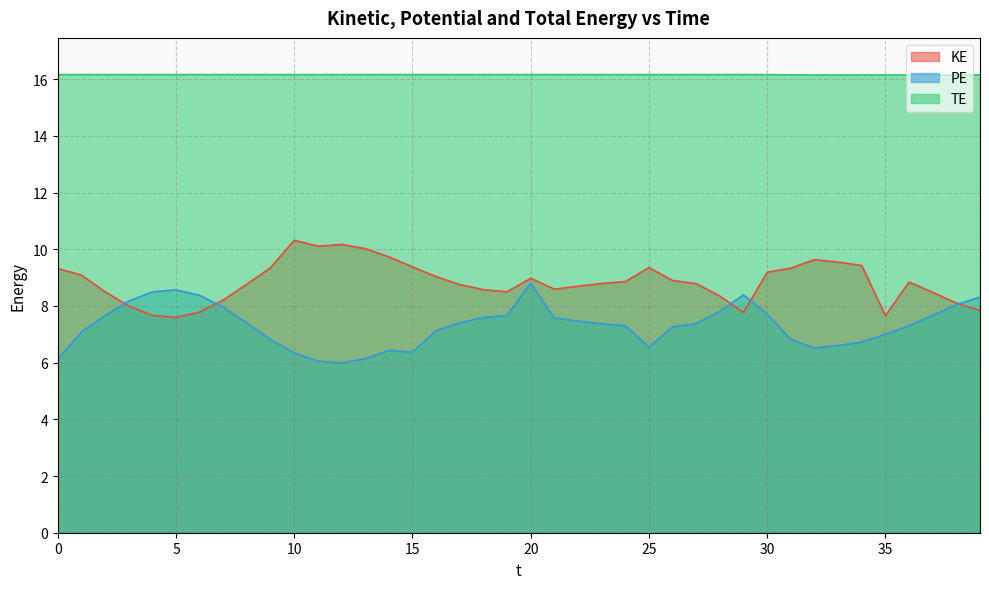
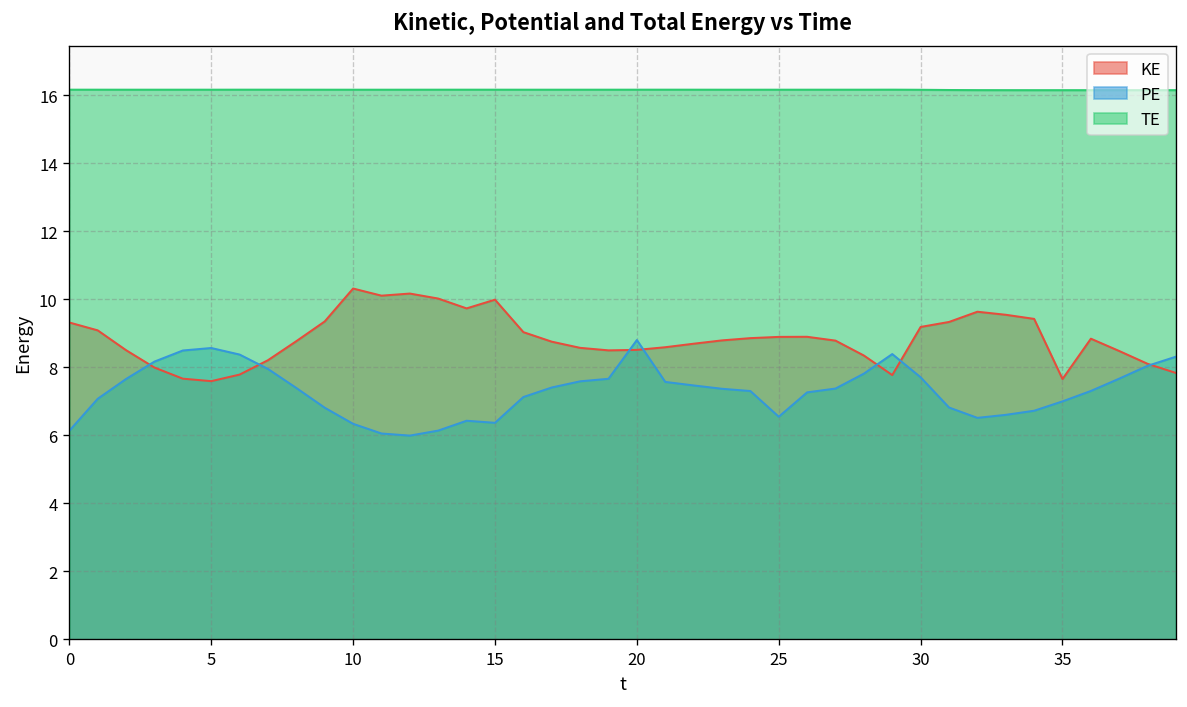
KE, 15: 9.4 -> 10.0
KE, 20: 9.0 -> 8.5
KE, 25: 9.4 -> 8.9
